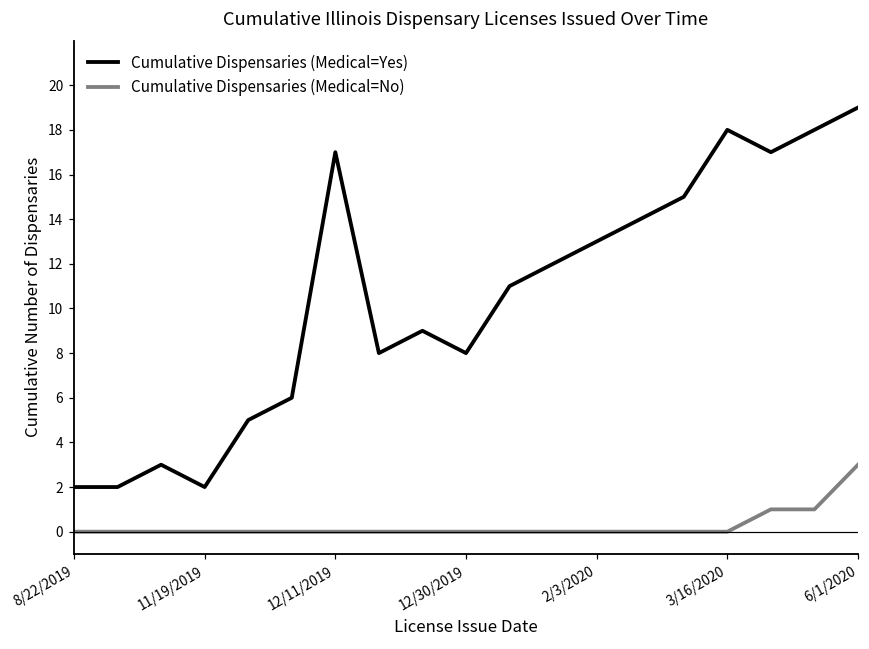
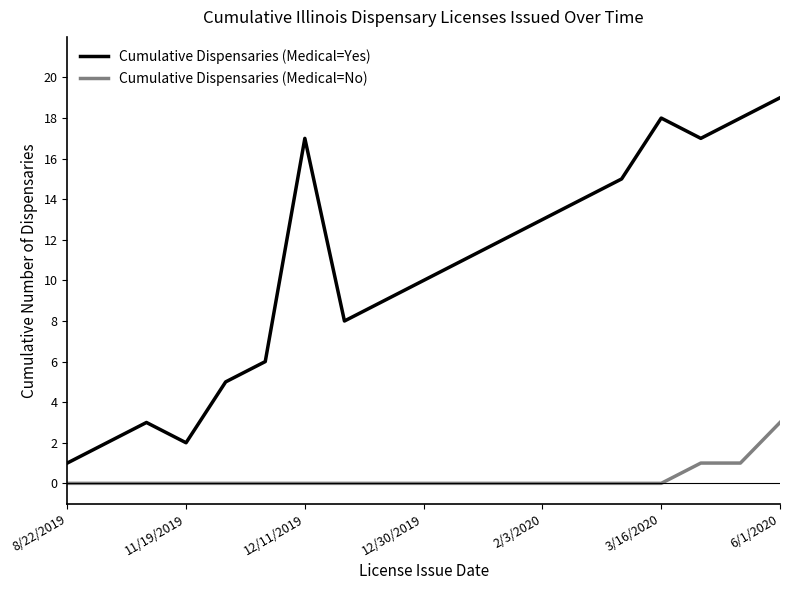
Cumulative Dispensaries (Medical=Yes), 8/22/2019: 2 -> 1
Cumulative Dispensaries (Medical=Yes), 12/30/2019: 8 -> 10
